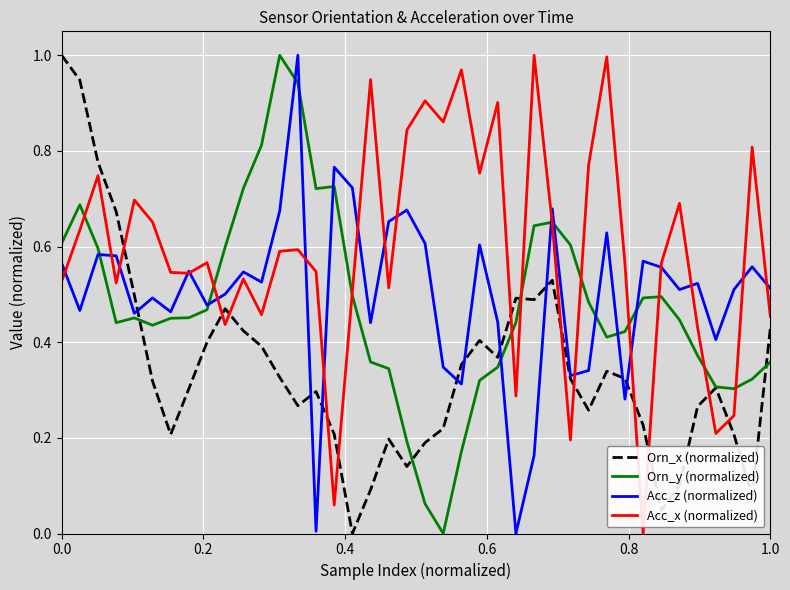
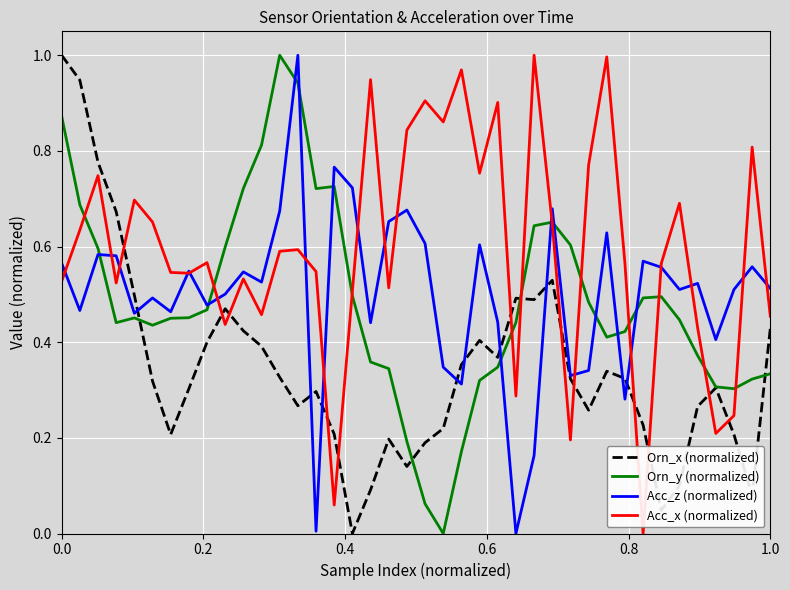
Orn_y (normalized), 0.0: 0.61 -> 0.87
Orn_y (normalized), 1.0: 0.36 -> 0.33
